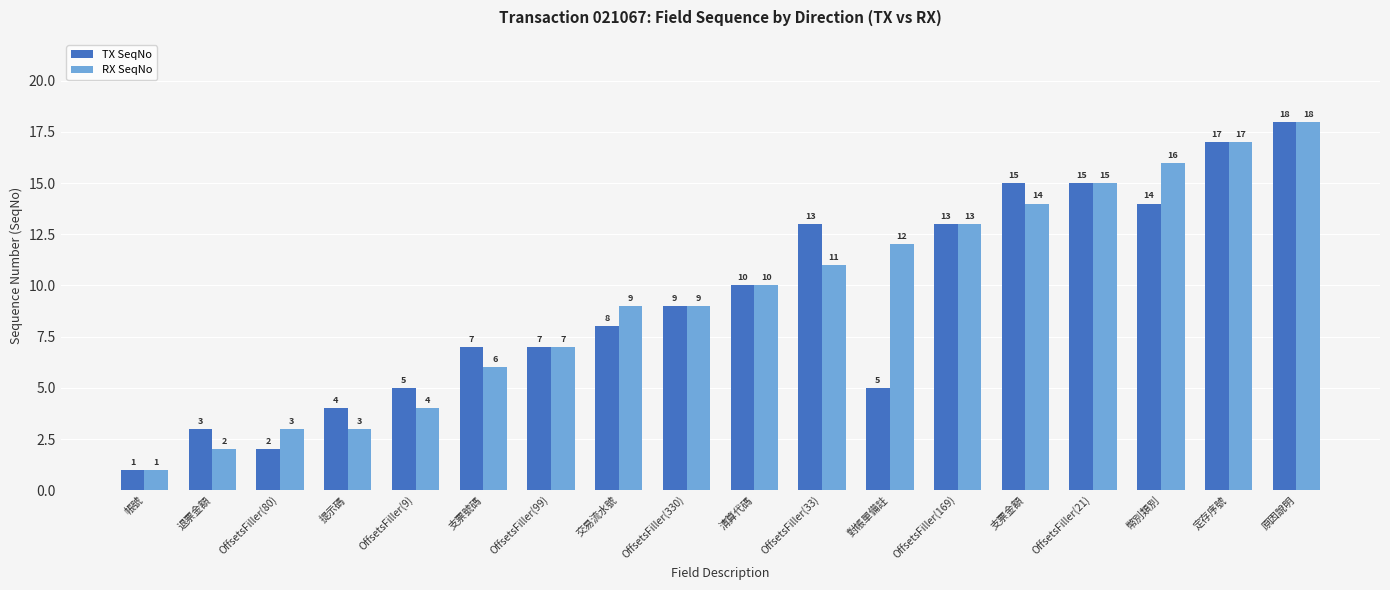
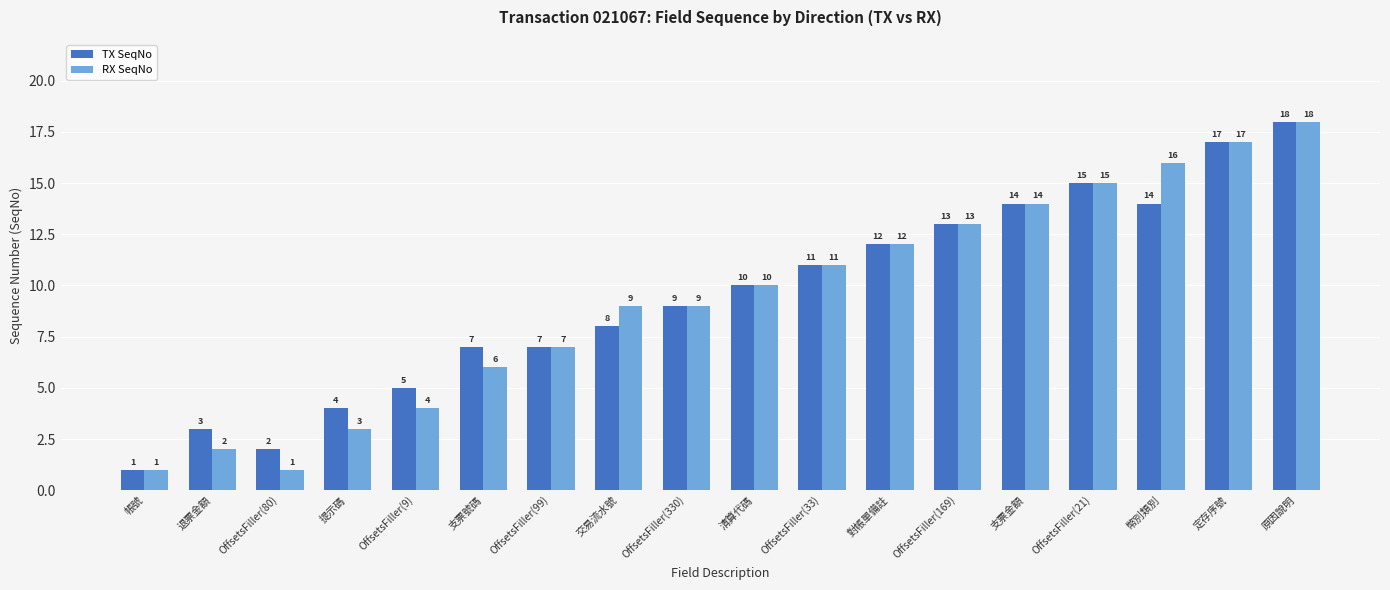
RX SeqNo, OffsetsFiller(80): 3 -> 1
TX SeqNo, OffsetsFiller(33): 13 -> 11
TX SeqNo, 對帳單備註: 5 -> 12
TX SeqNo, 支票金額: 15 -> 14
